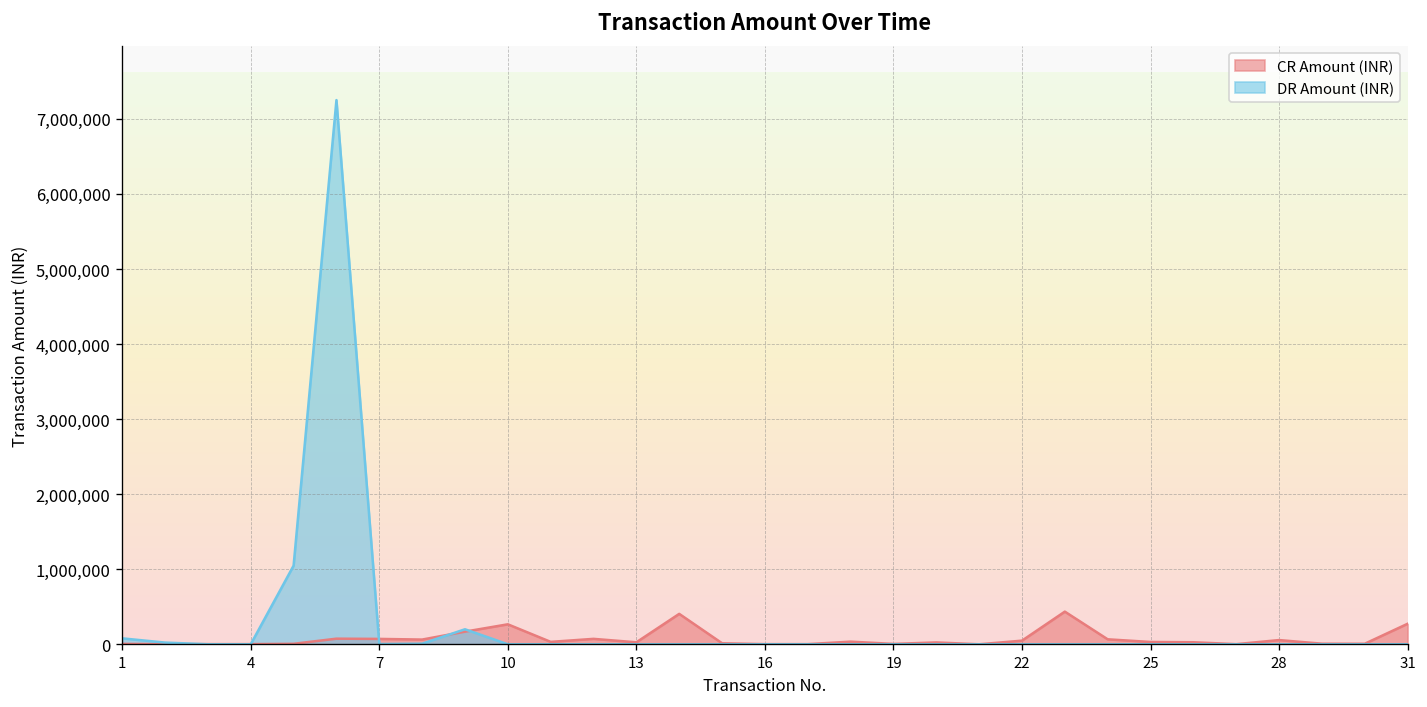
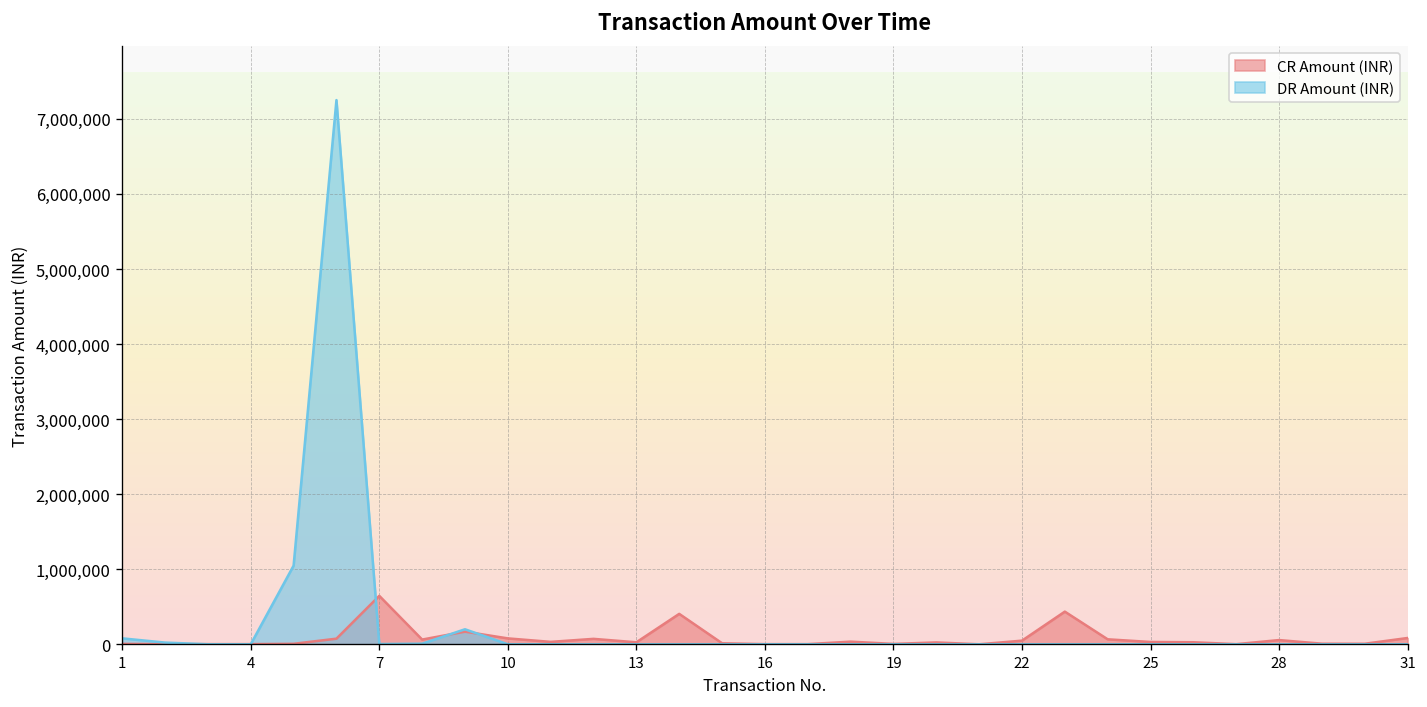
CR Amount (INR), 7: 100,000 -> 600,000
CR Amount (INR), 10: 300,000 -> 100,000
CR Amount (INR), 31: 300,000 -> 100,000
